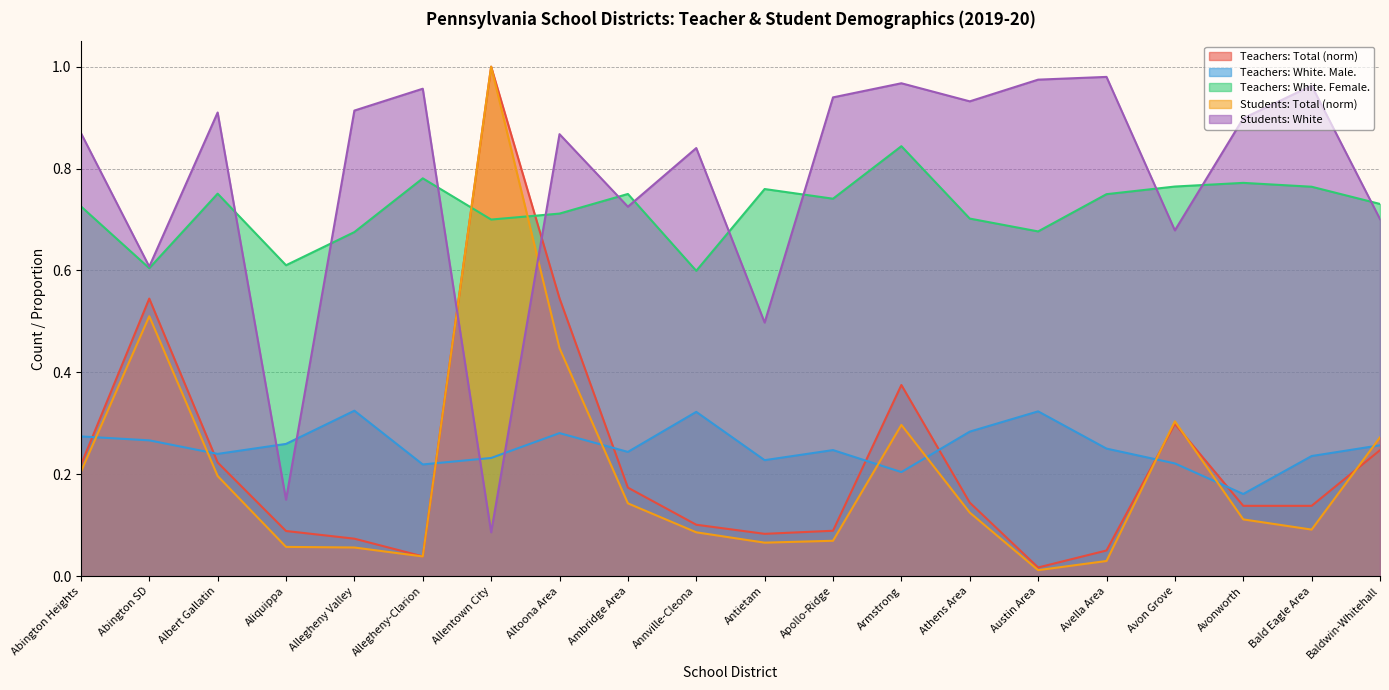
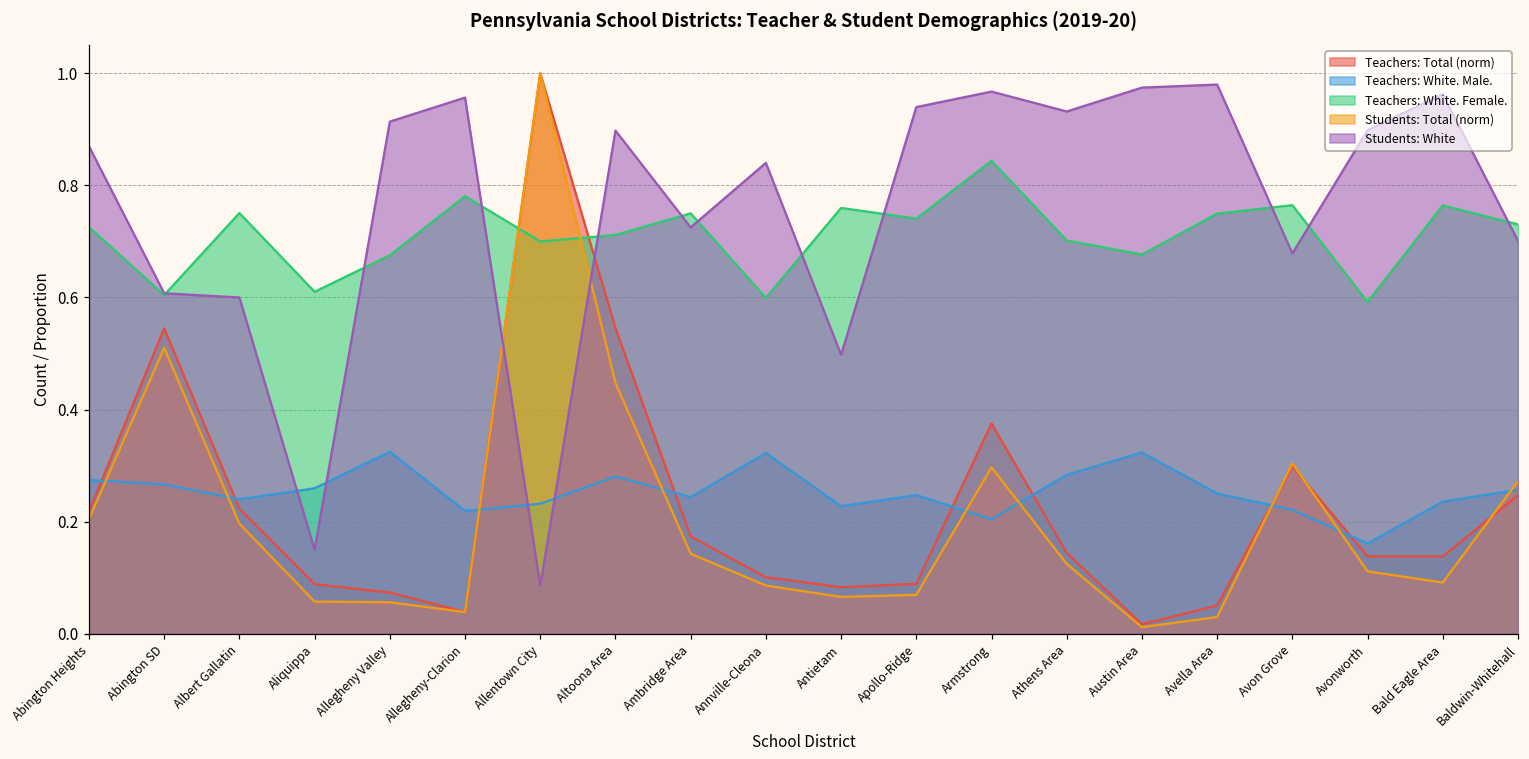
Students: White, Albert Gallatin: 0.91 -> 0.60
Students: White, Altoona Area: 0.87 -> 0.90
Teachers: White. Female., Avonworth: 0.77 -> 0.59
